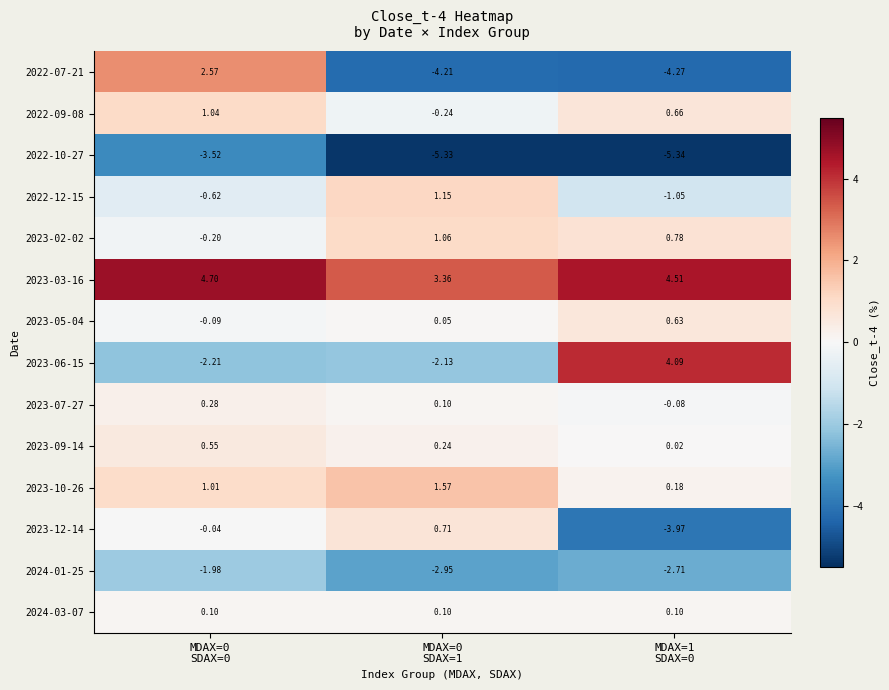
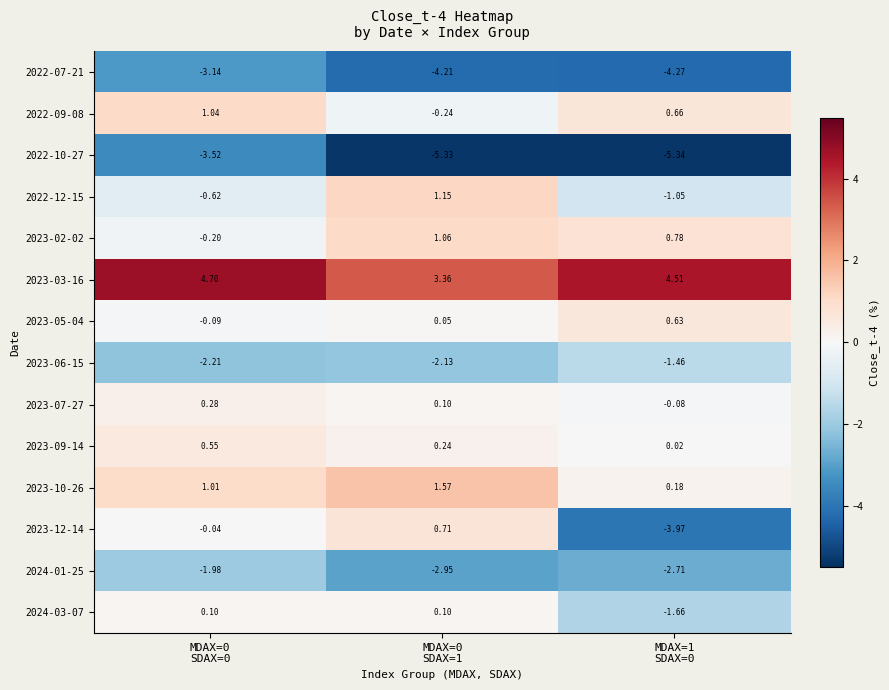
2022-07-21, MDAX=0 SDAX=0: 2.57 -> -3.14
2023-06-15, MDAX=1 SDAX=0: 4.09 -> -1.46
2024-03-07, MDAX=1 SDAX=0: 0.10 -> -1.66
